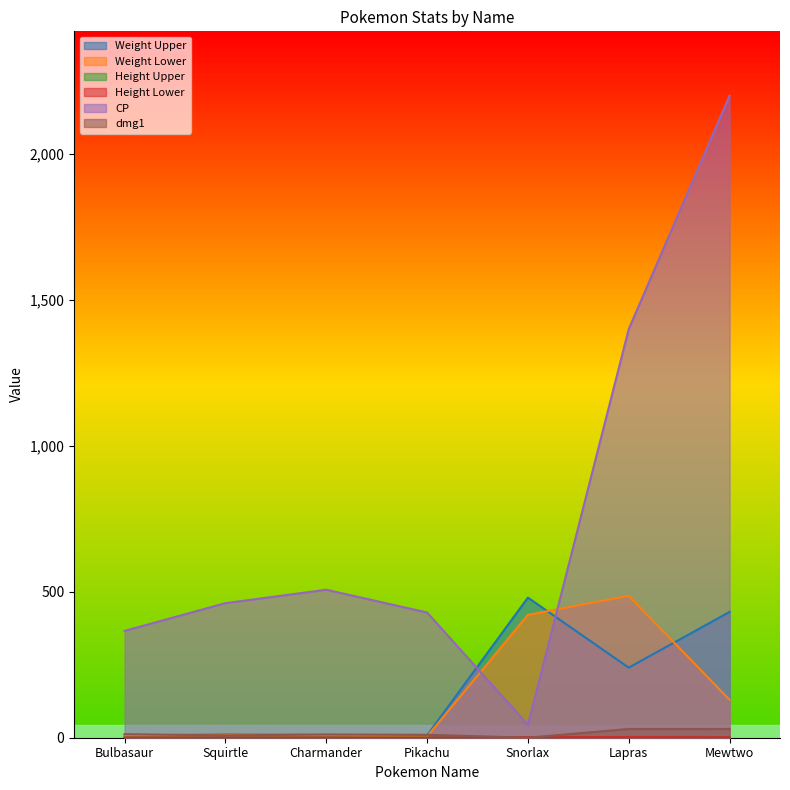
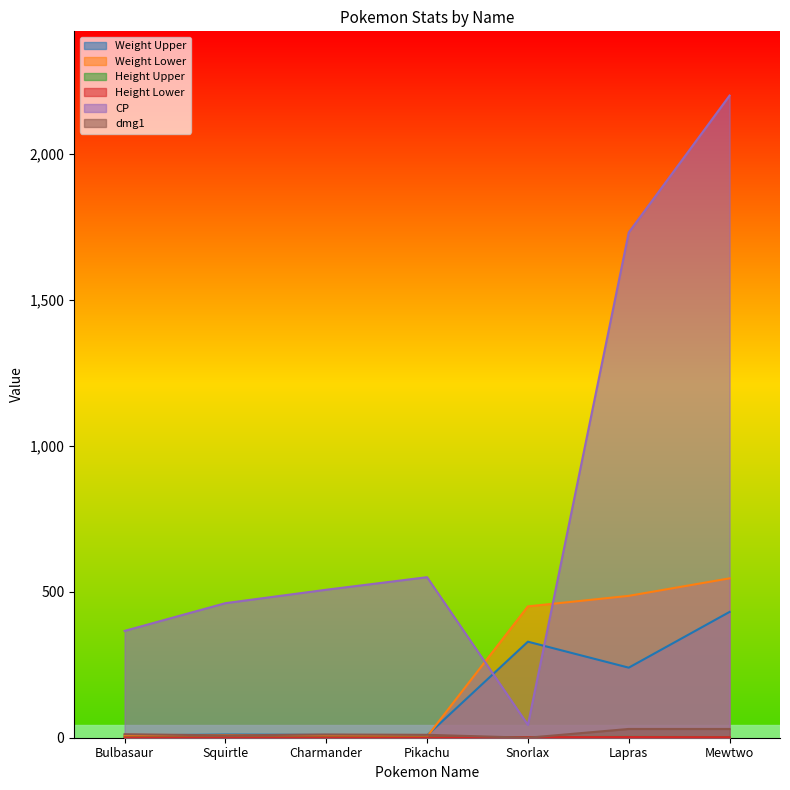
CP, Pikachu: 430 -> 550
Weight Upper, Snorlax: 480 -> 330
Weight Lower, Snorlax: 420 -> 450
CP, Lapras: 1,400 -> 1,730
Weight Lower, Mewtwo: 130 -> 550
